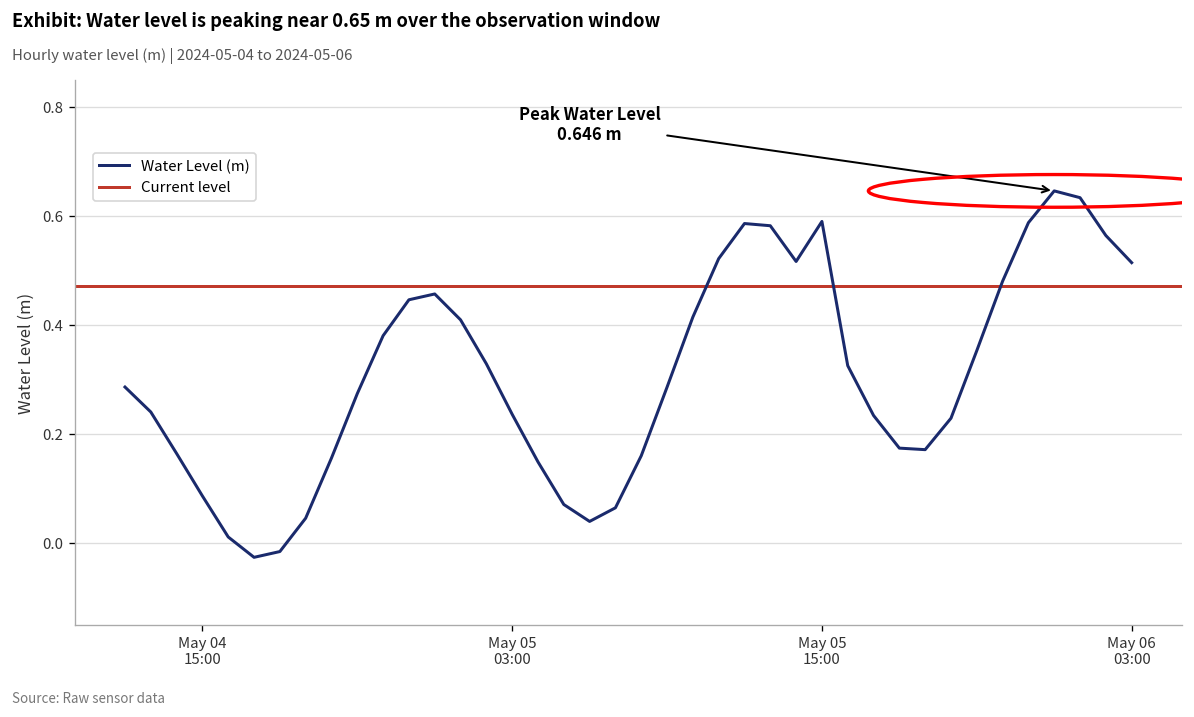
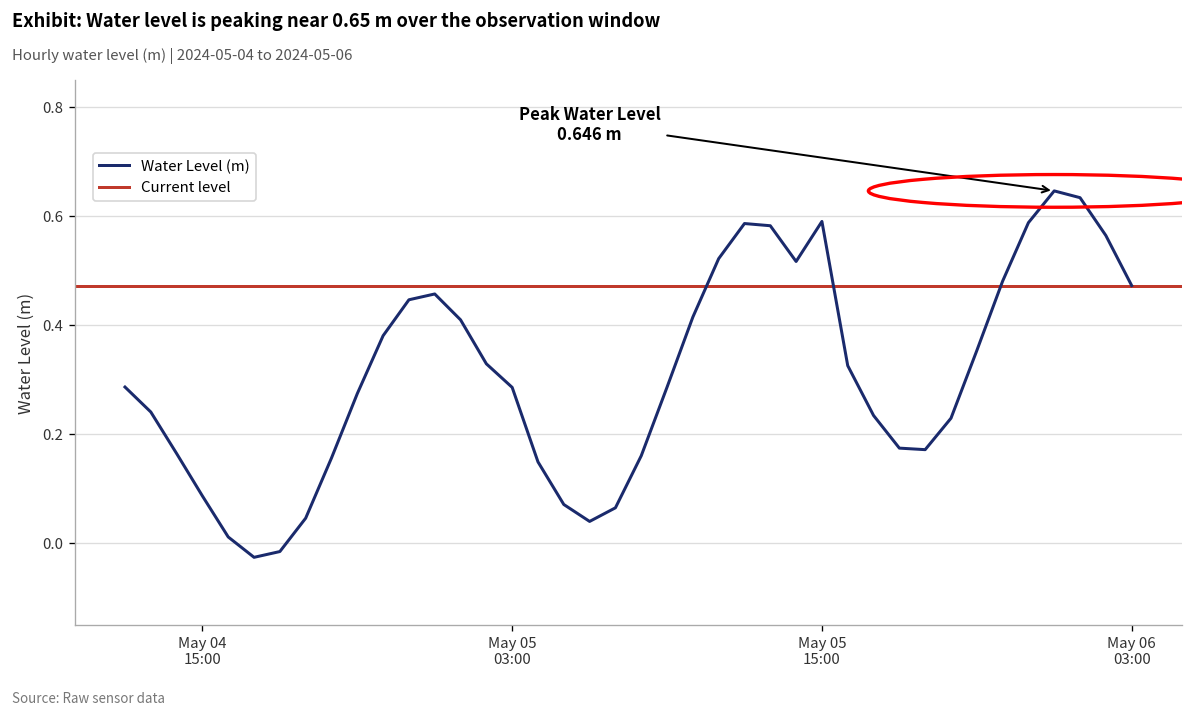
May 05 03:00: 0.24 -> 0.29
May 06 03:00: 0.51 -> 0.47
